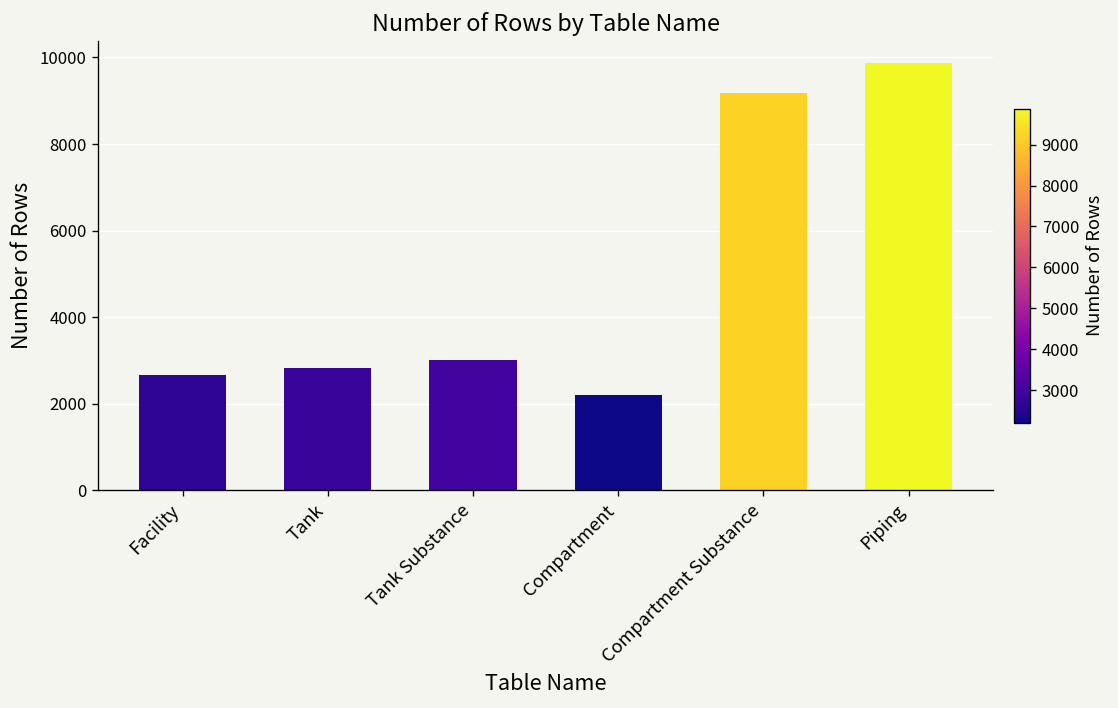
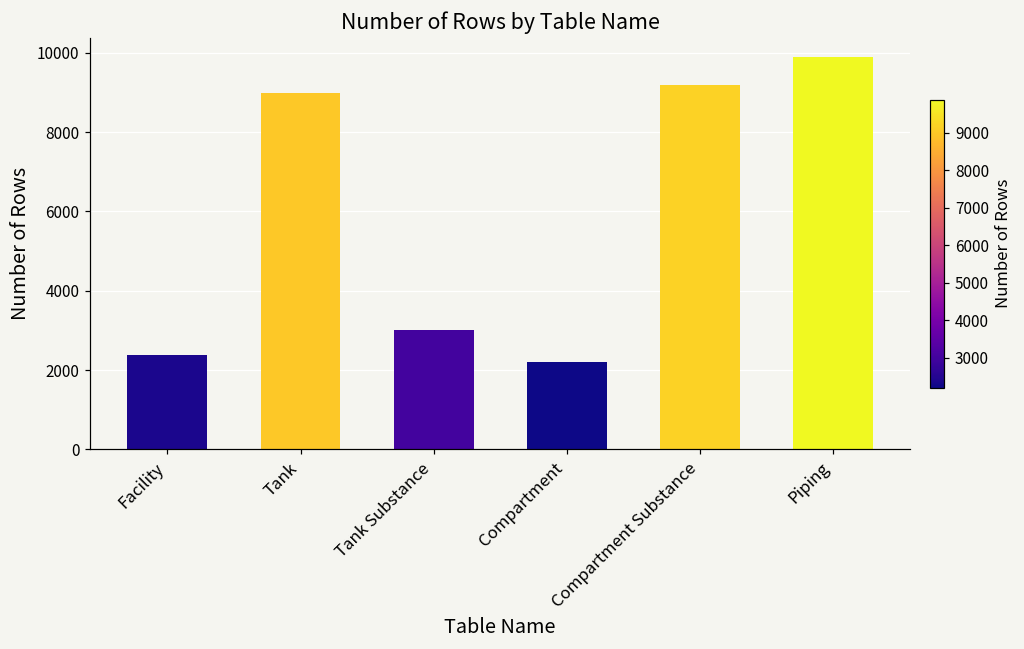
Facility: 2700 -> 2400
Tank: 2800 -> 9000
